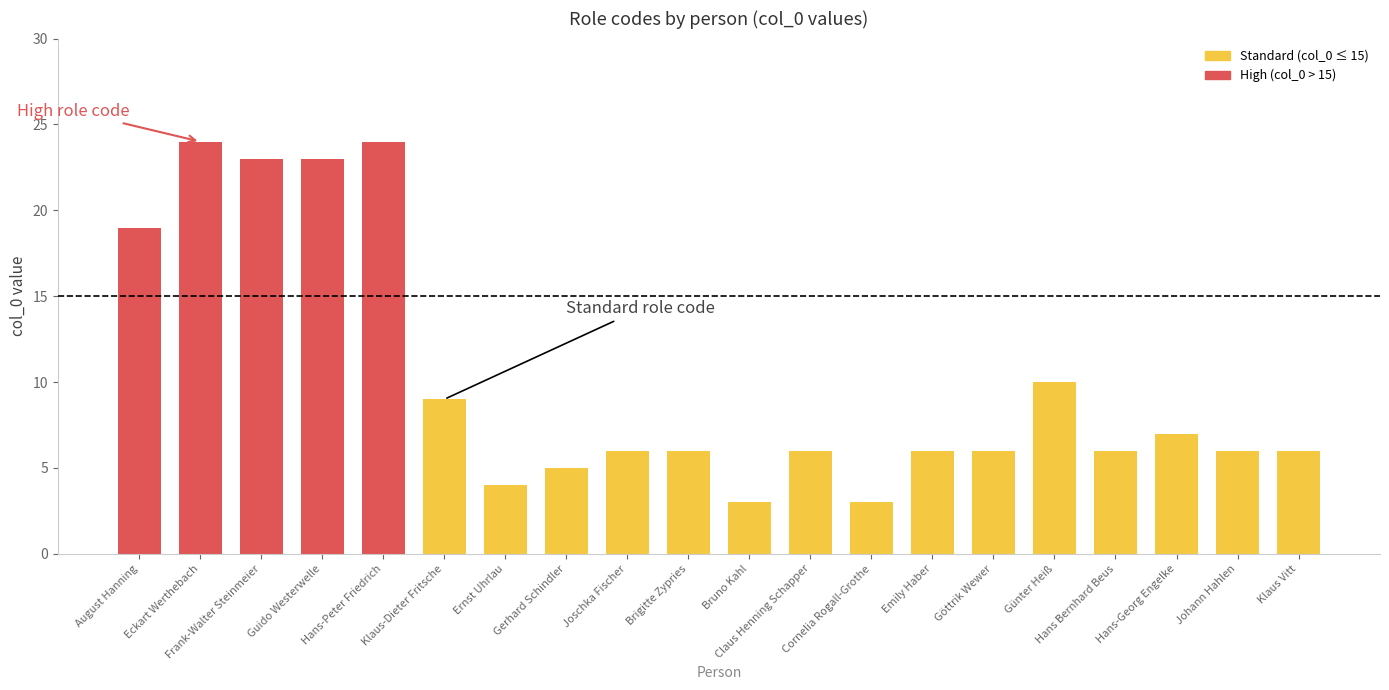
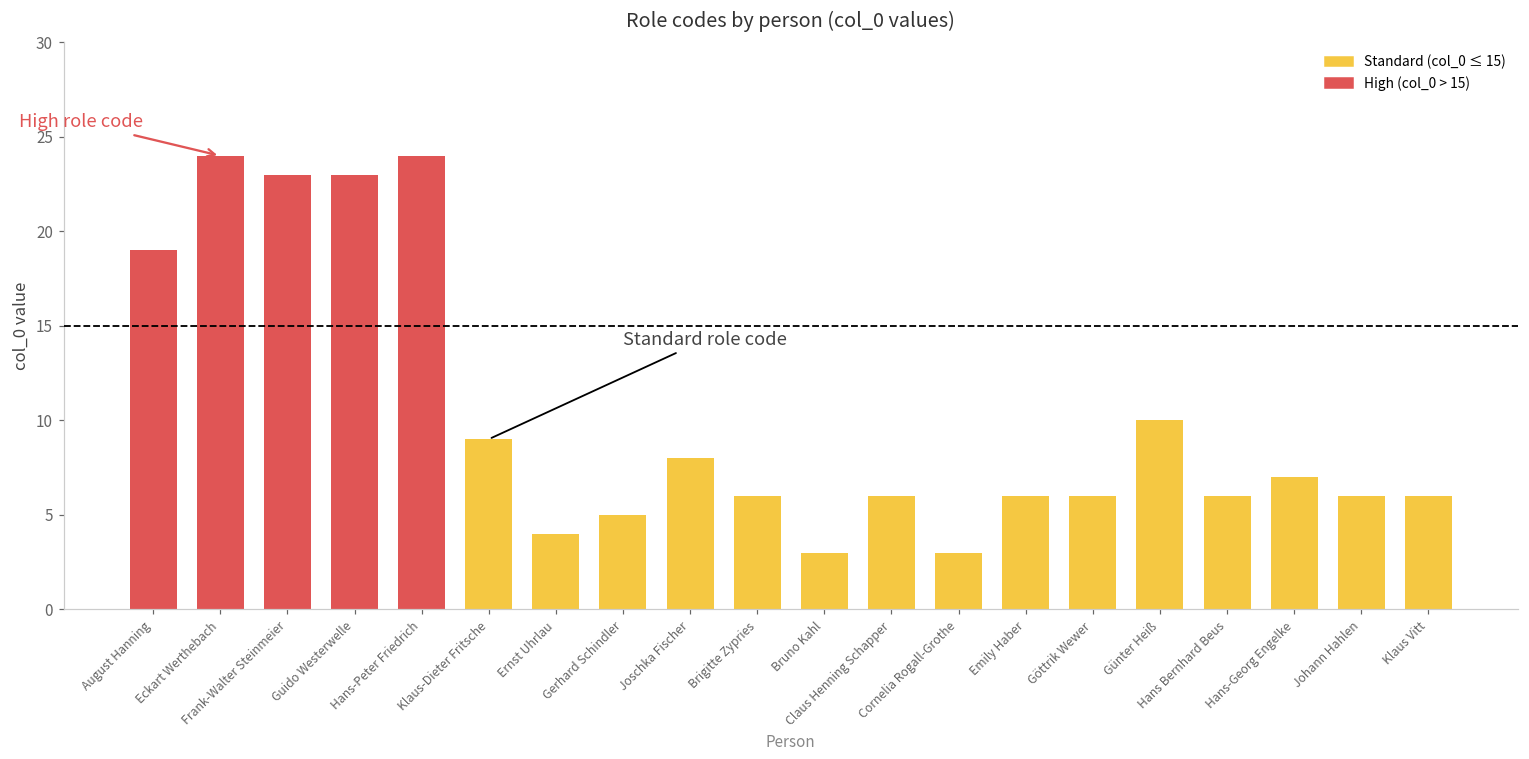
Joschka Fischer: 6 -> 8
